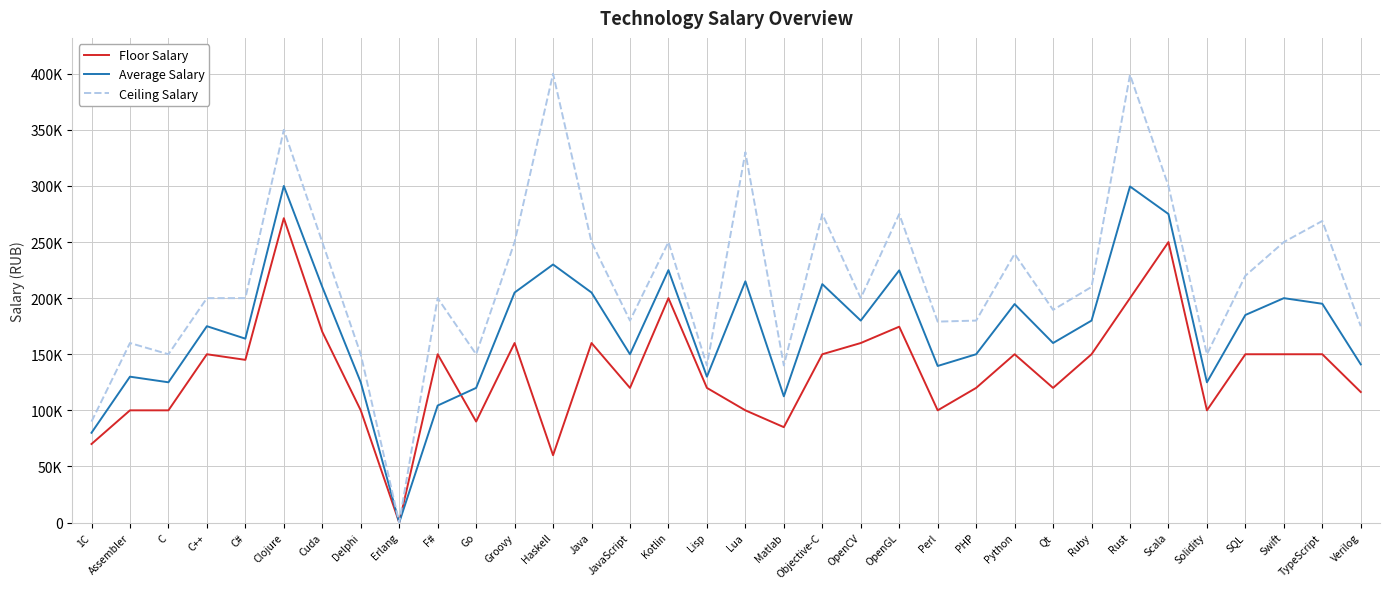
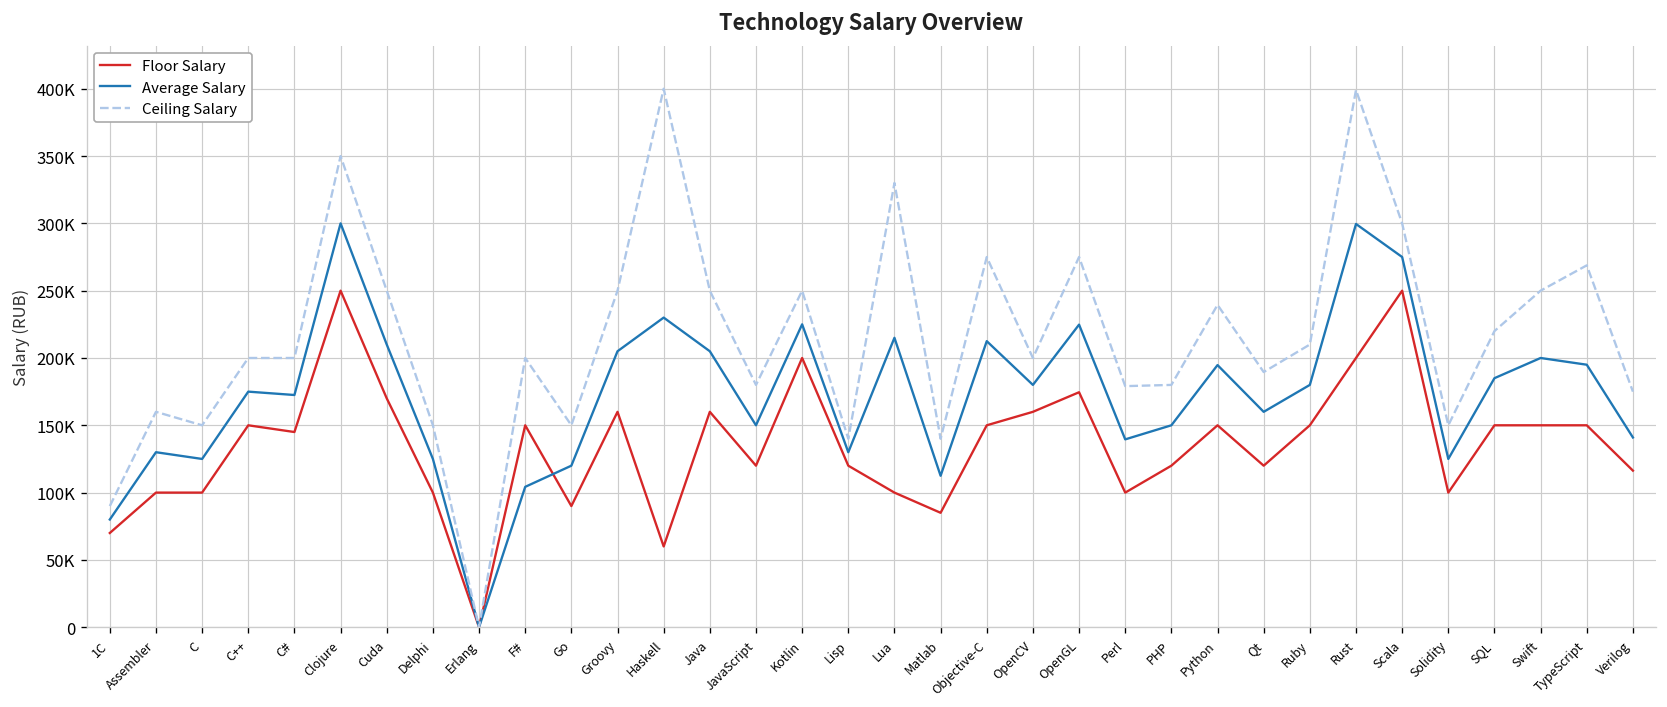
Average Salary, C#: 164000 -> 173000
Floor Salary, Clojure: 271000 -> 250000
